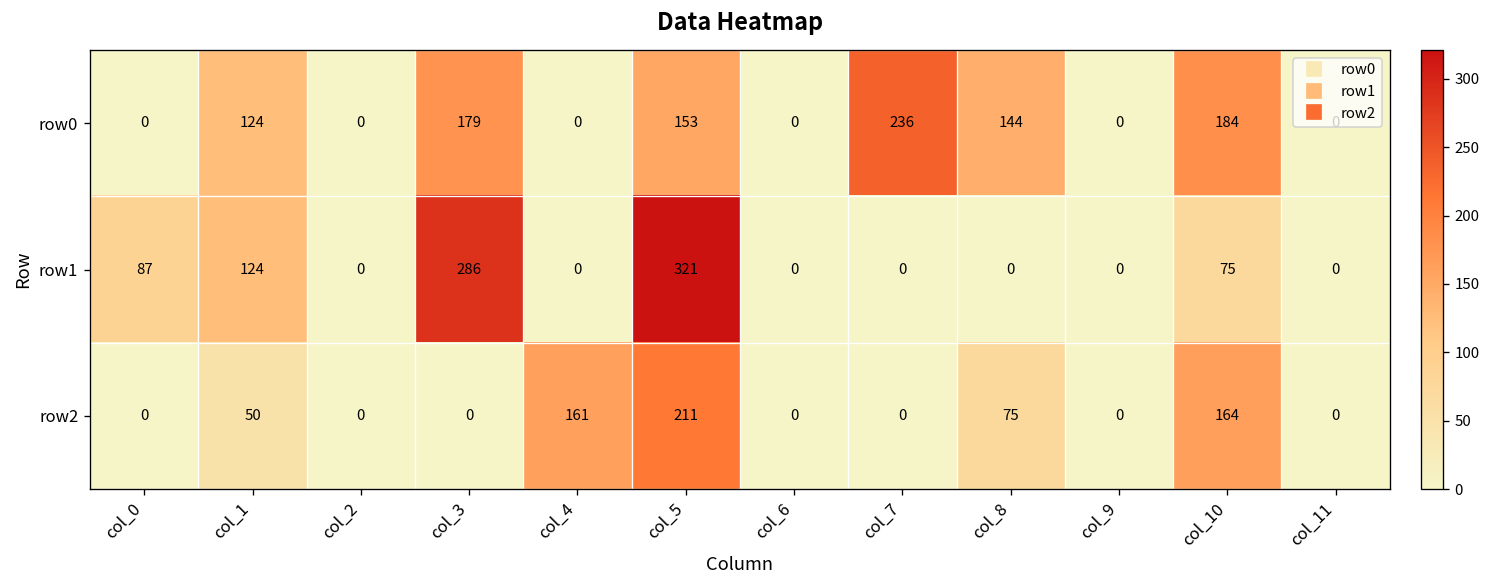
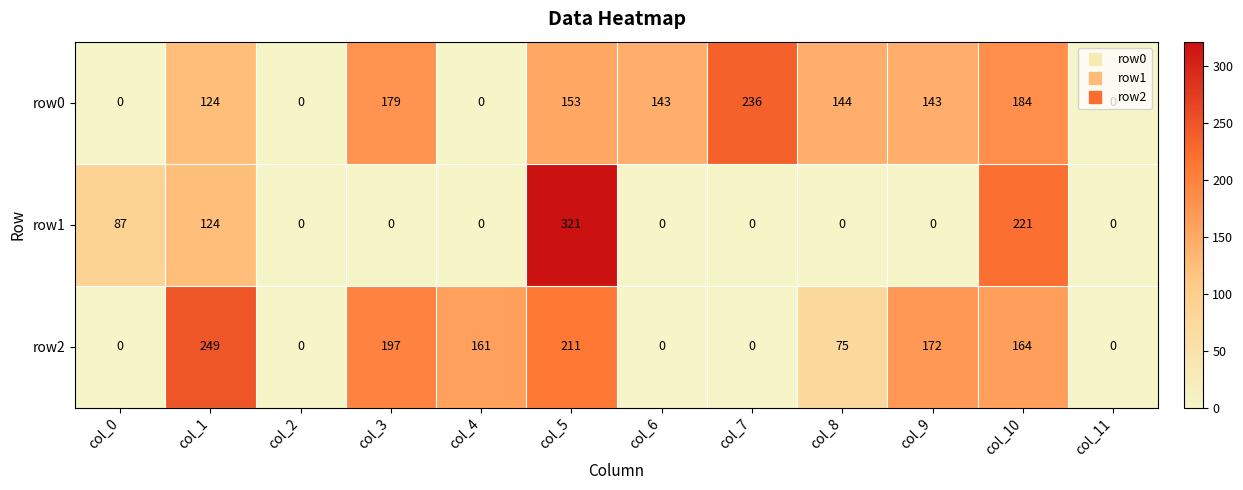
row0, col_6: 0 -> 143
row0, col_9: 0 -> 143
row1, col_3: 286 -> 0
row1, col_10: 75 -> 221
row2, col_1: 50 -> 249
row2, col_3: 0 -> 197
row2, col_9: 0 -> 172
